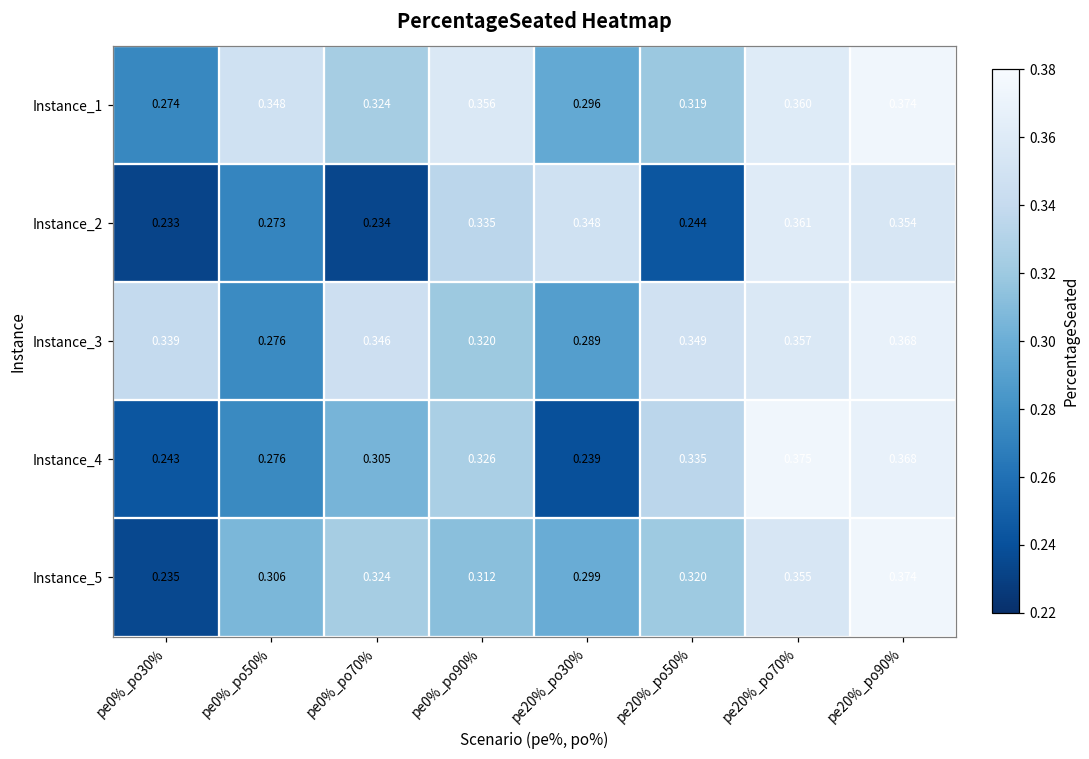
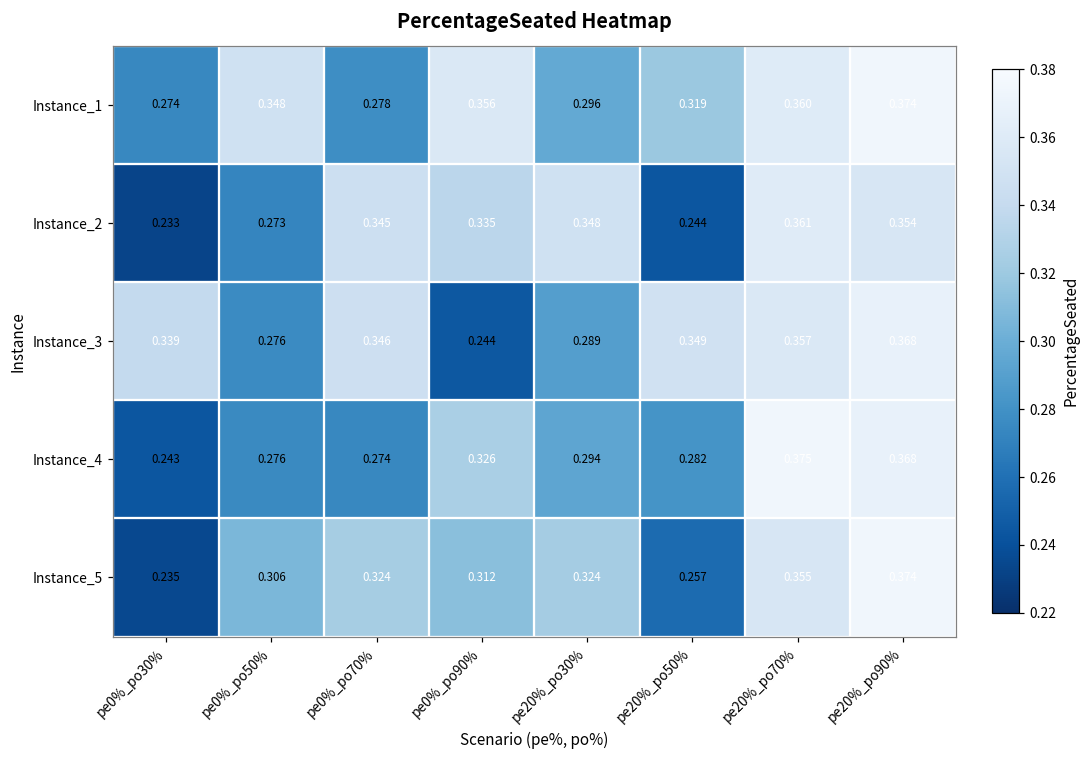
Instance_1, pe0%_po70%: 0.324 -> 0.278
Instance_2, pe0%_po70%: 0.234 -> 0.345
Instance_3, pe0%_po90%: 0.320 -> 0.244
Instance_4, pe0%_po70%: 0.305 -> 0.274
Instance_4, pe20%_po30%: 0.239 -> 0.294
Instance_4, pe20%_po50%: 0.335 -> 0.282
Instance_5, pe20%_po30%: 0.299 -> 0.324
Instance_5, pe20%_po50%: 0.320 -> 0.257
